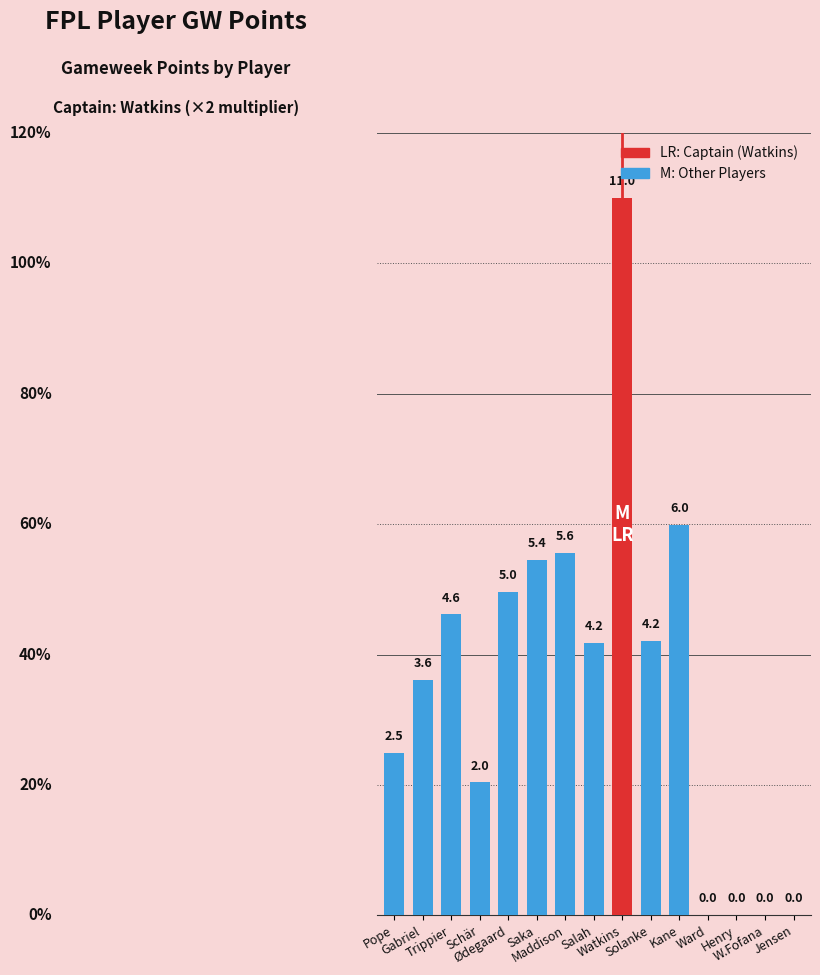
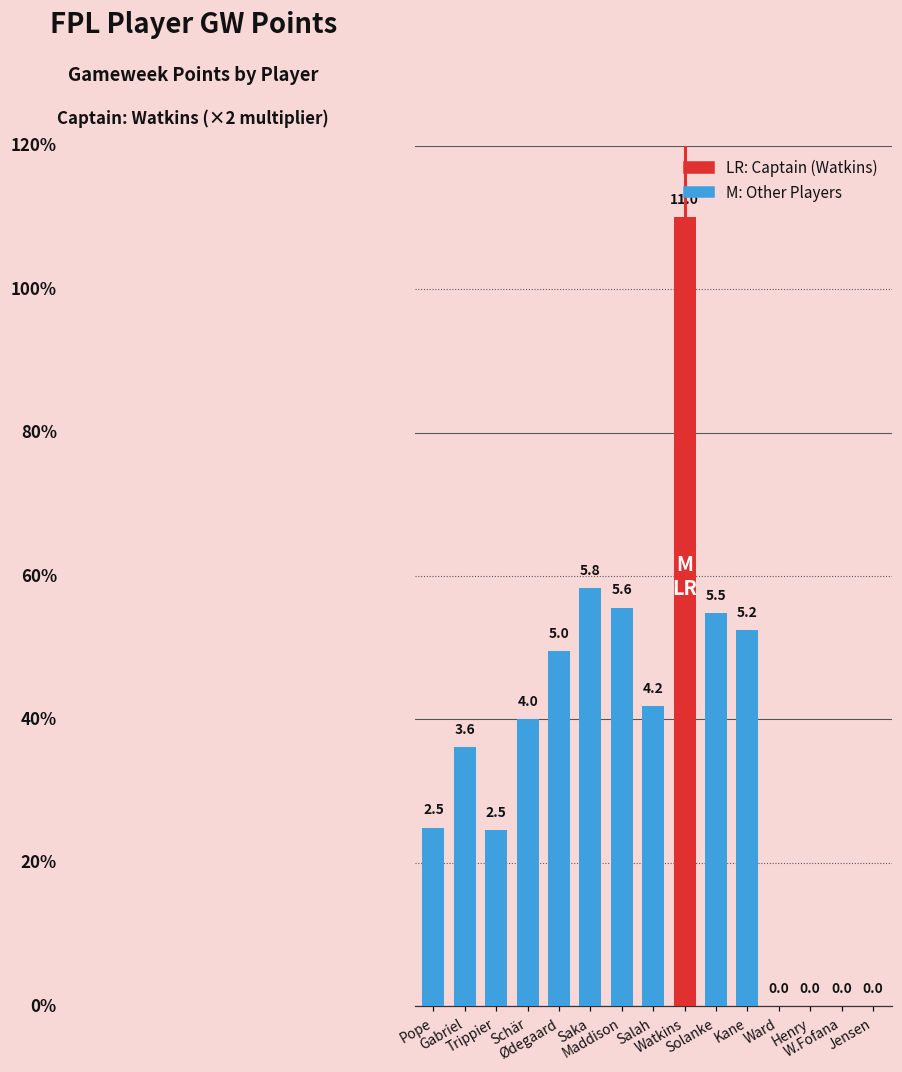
Trippier: 4.6 -> 2.5
Schär: 2.0 -> 4.0
Saka: 5.4 -> 5.8
Solanke: 4.2 -> 5.5
Kane: 6.0 -> 5.2
